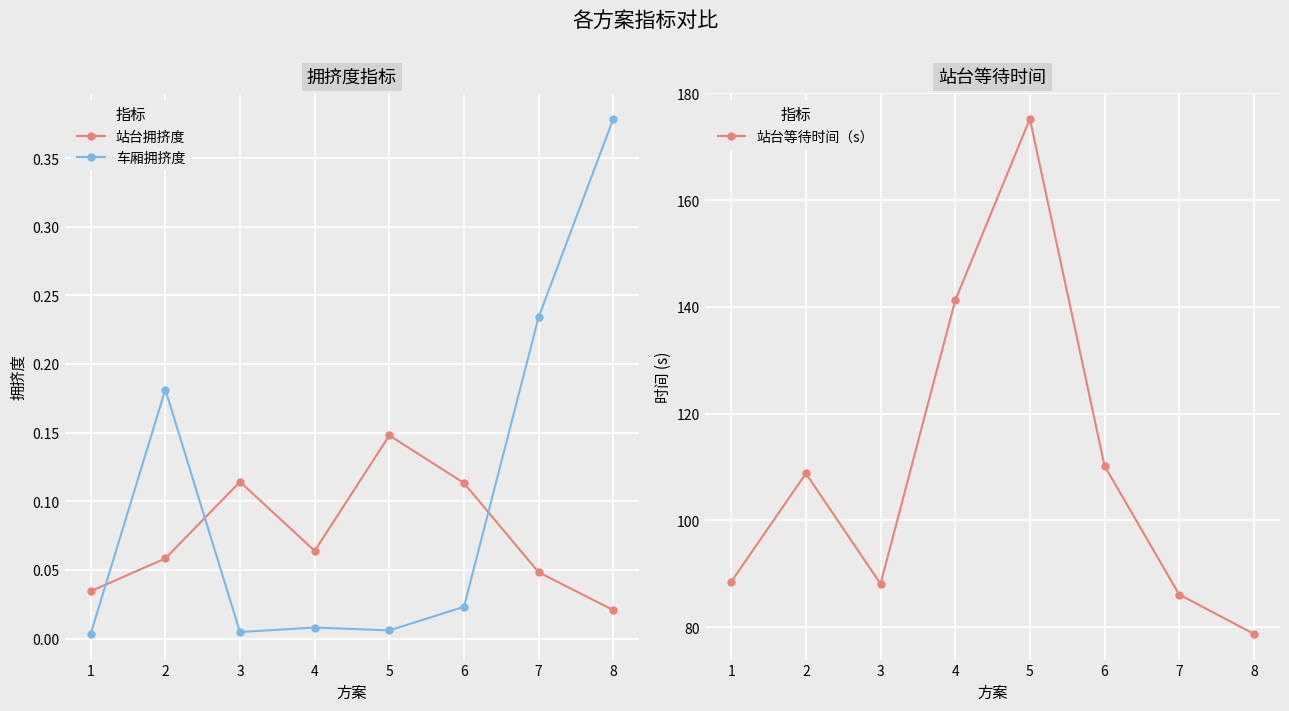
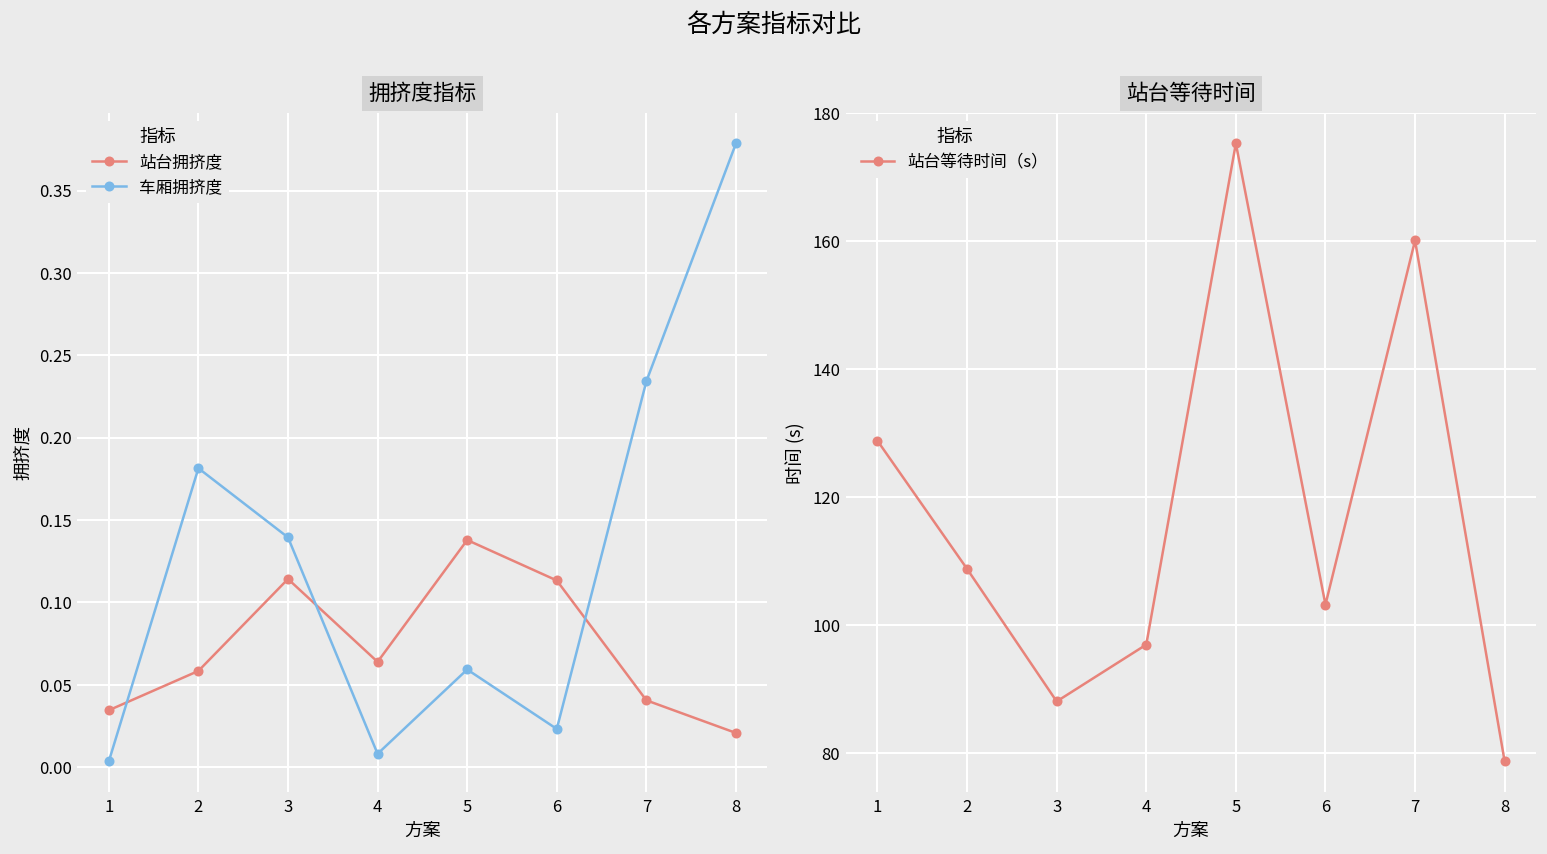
拥挤度指标, 车厢拥挤度, 3: 0.005 -> 0.139
拥挤度指标, 站台拥挤度, 5: 0.148 -> 0.138
拥挤度指标, 车厢拥挤度, 5: 0.006 -> 0.059
拥挤度指标, 站台拥挤度, 7: 0.048 -> 0.040
站台等待时间, 1: 89 -> 129
站台等待时间, 4: 141 -> 97
站台等待时间, 6: 110 -> 103
站台等待时间, 7: 86 -> 160
